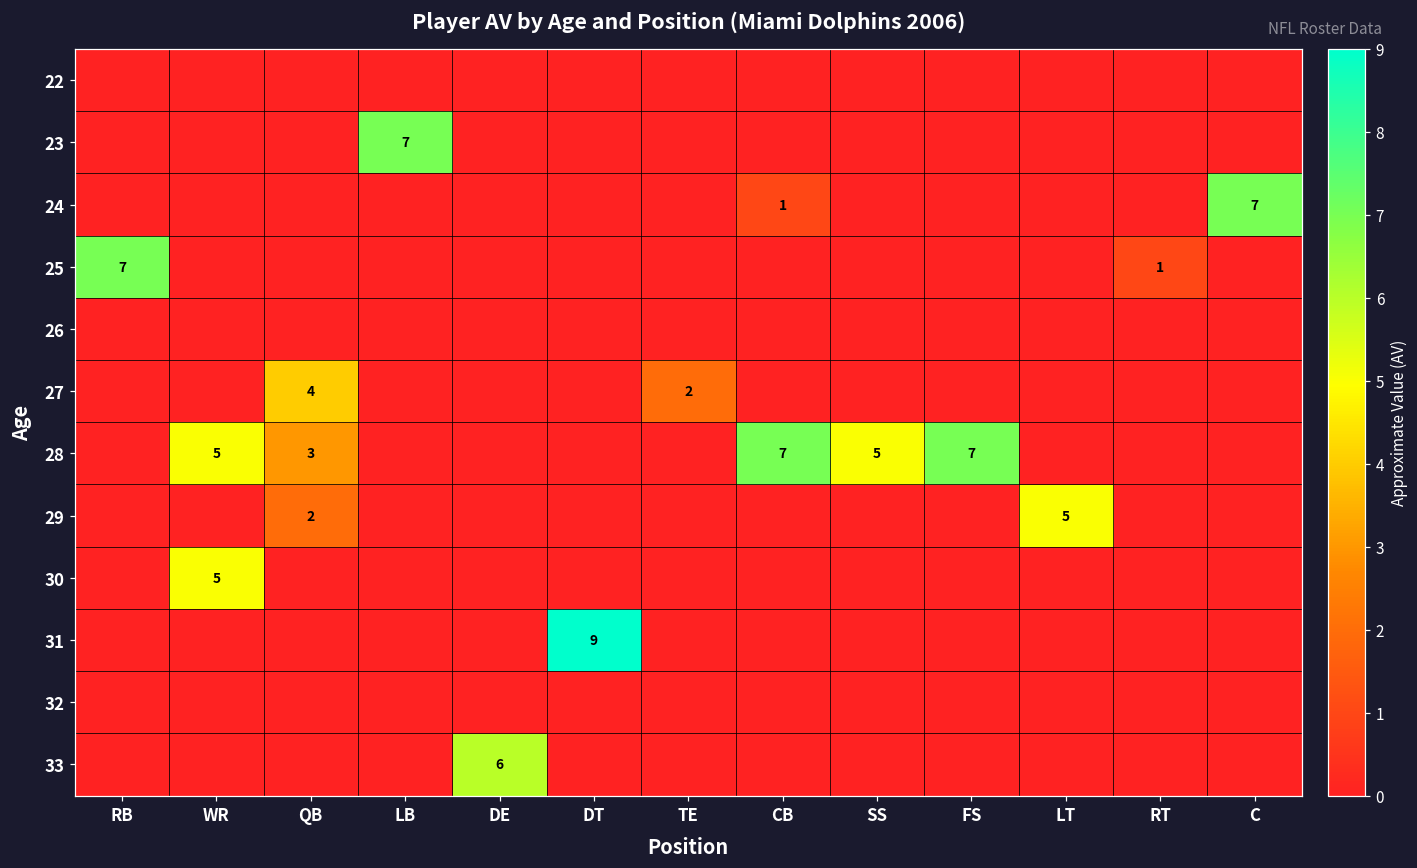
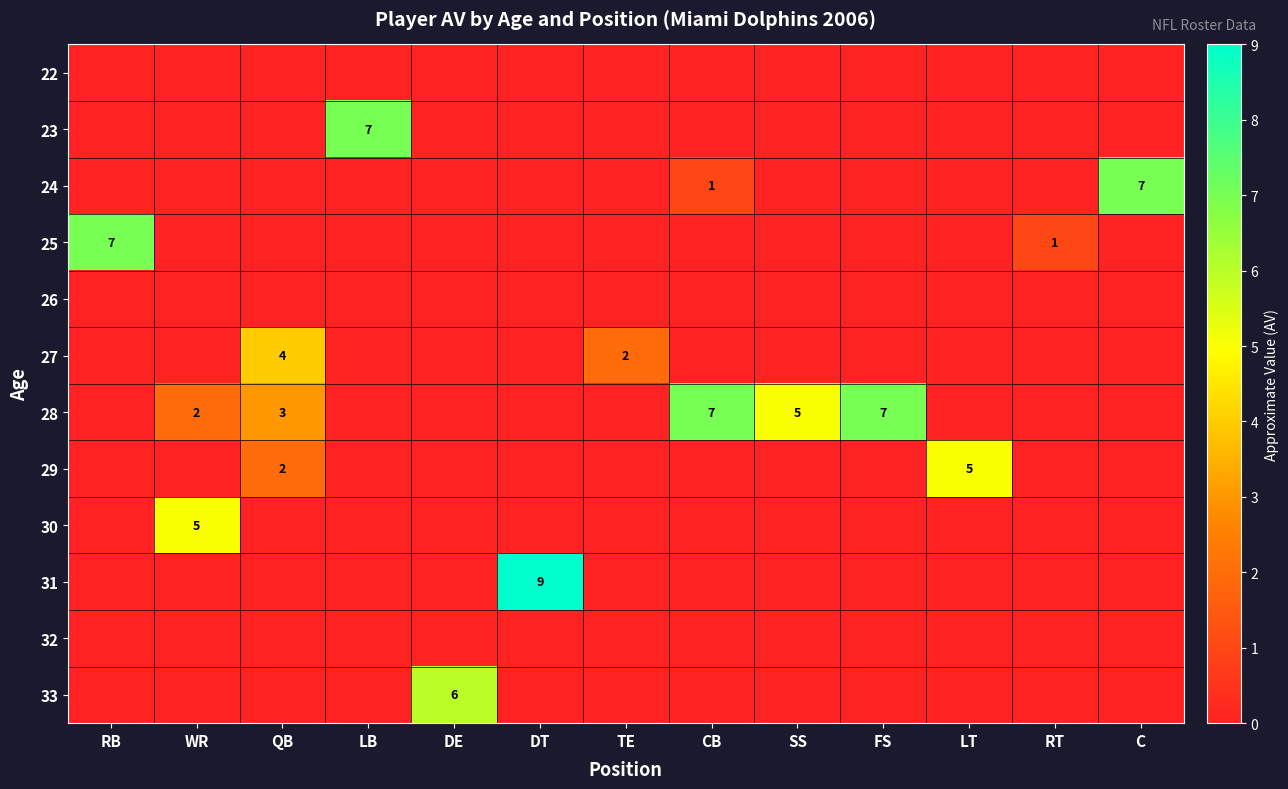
28, WR: 5 -> 2
